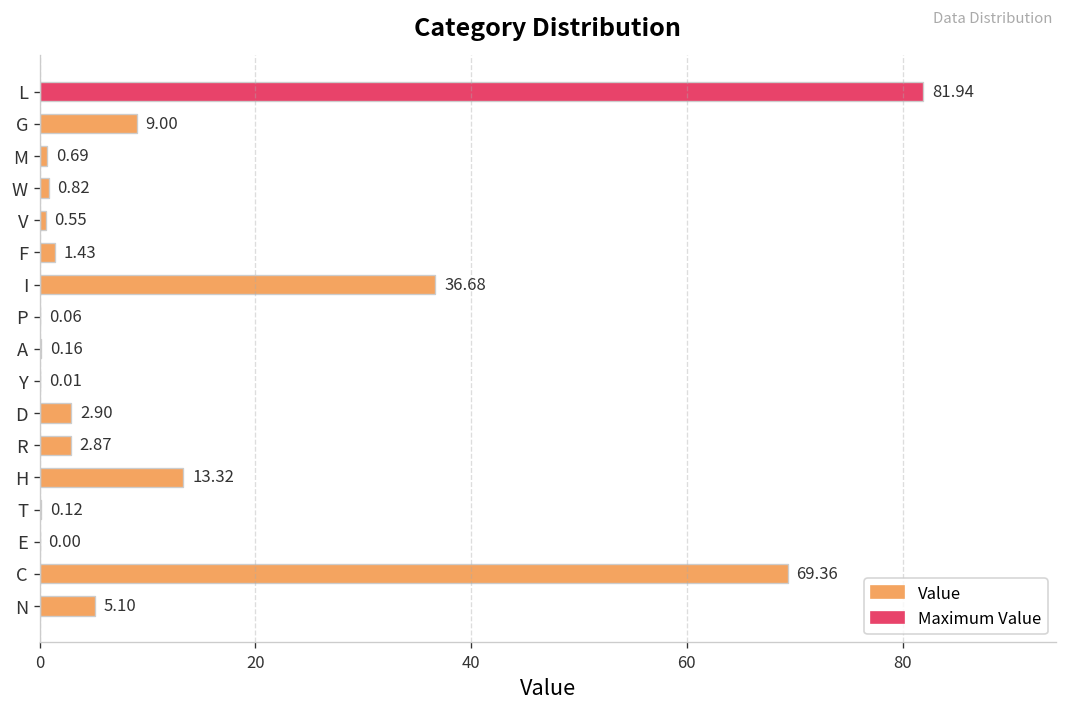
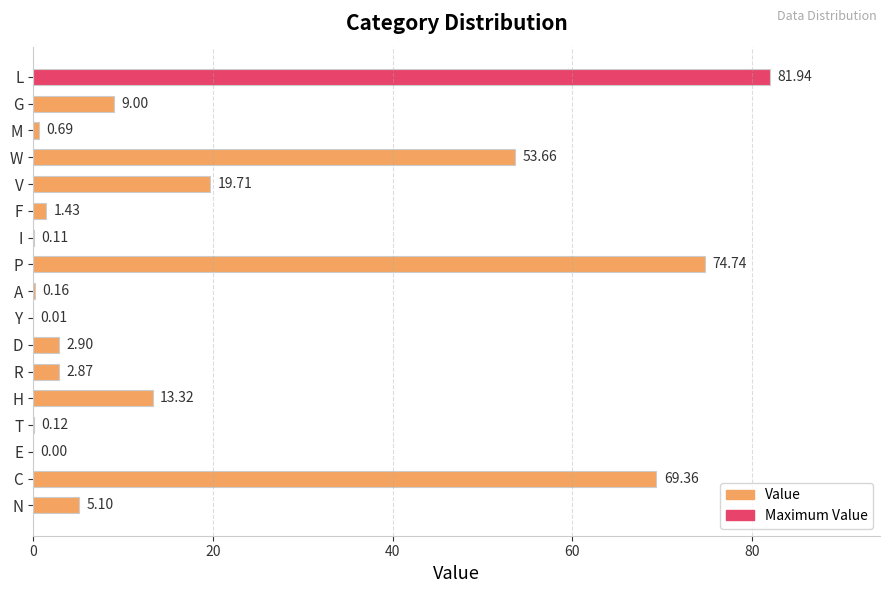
W: 0.82 -> 53.66
V: 0.55 -> 19.71
I: 36.68 -> 0.11
P: 0.06 -> 74.74
